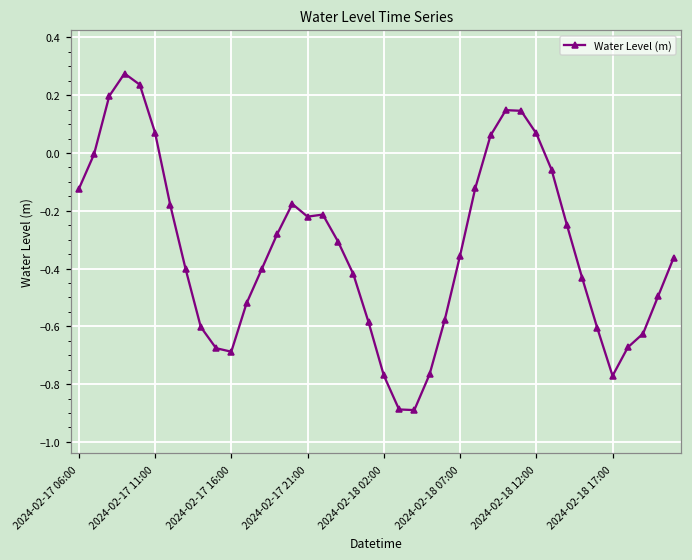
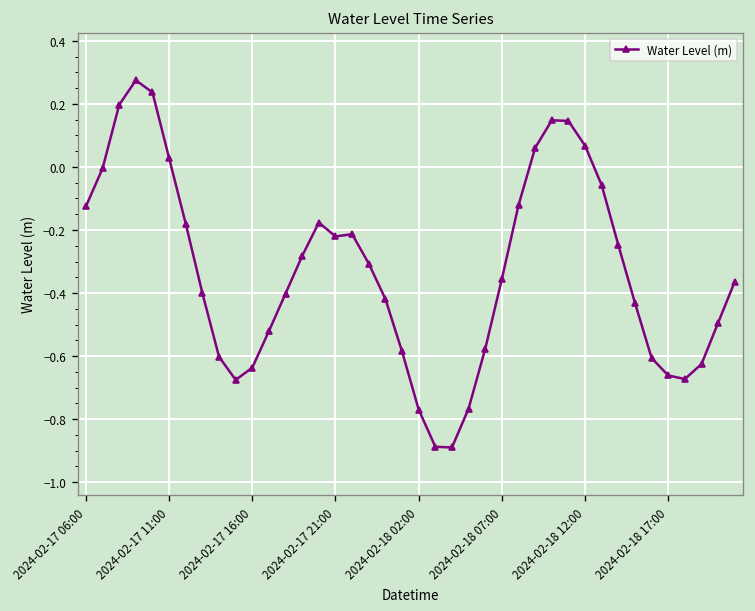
2024-02-17 11:00: 0.07 -> 0.03
2024-02-17 16:00: -0.69 -> -0.64
2024-02-18 17:00: -0.77 -> -0.66
